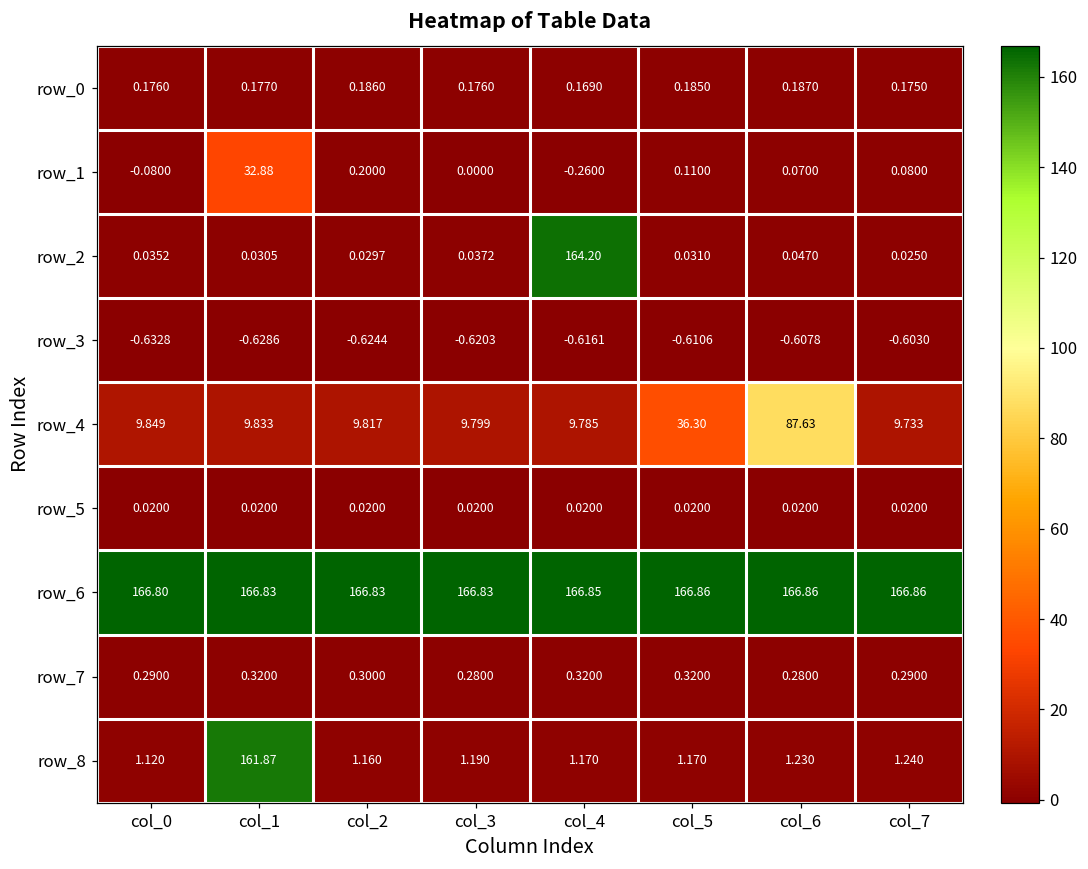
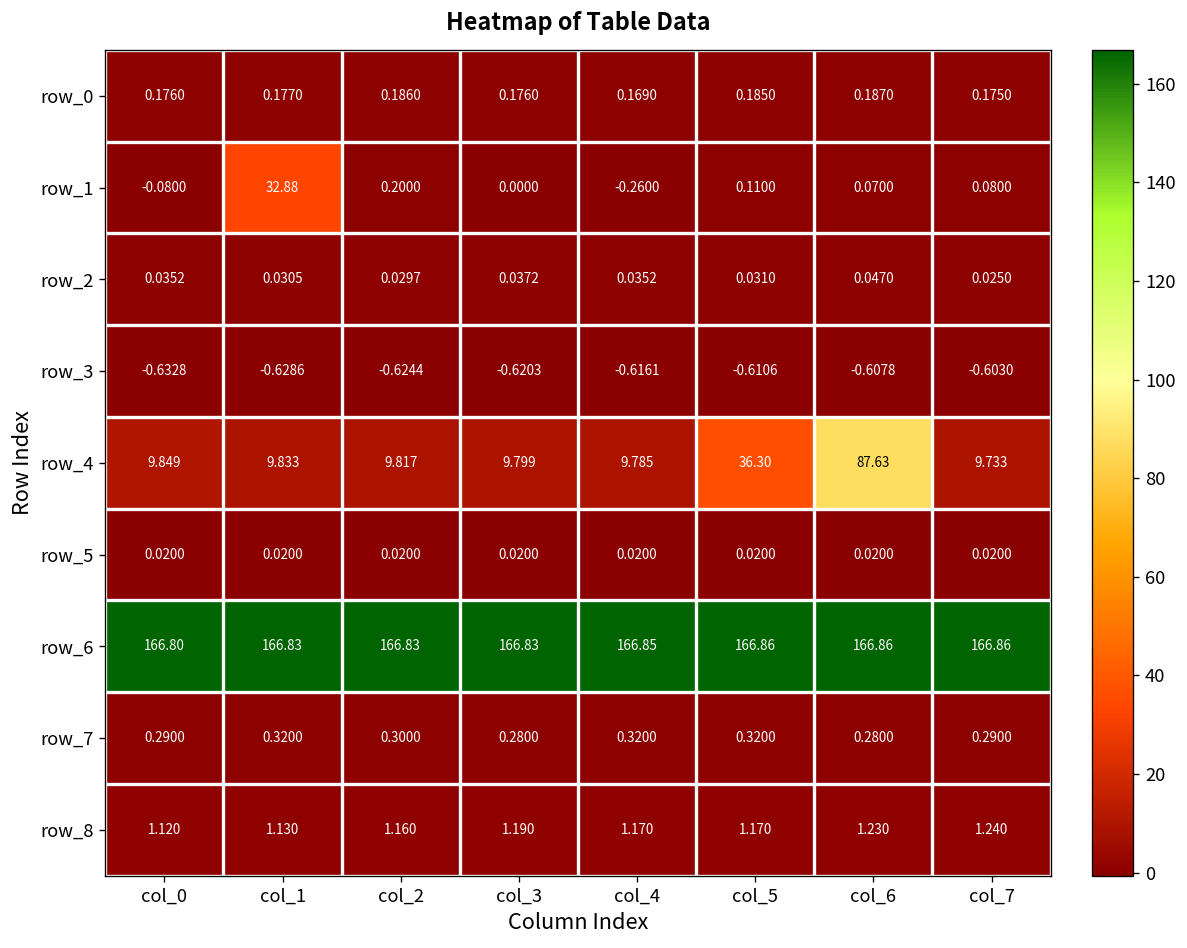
row_2, col_4: 164.20 -> 0.0352
row_8, col_1: 161.87 -> 1.130
